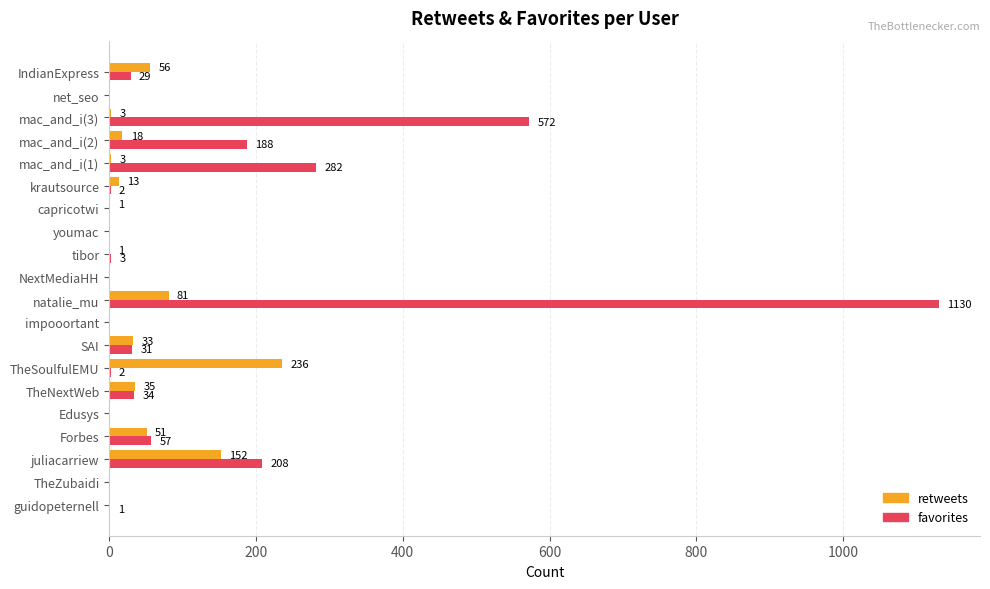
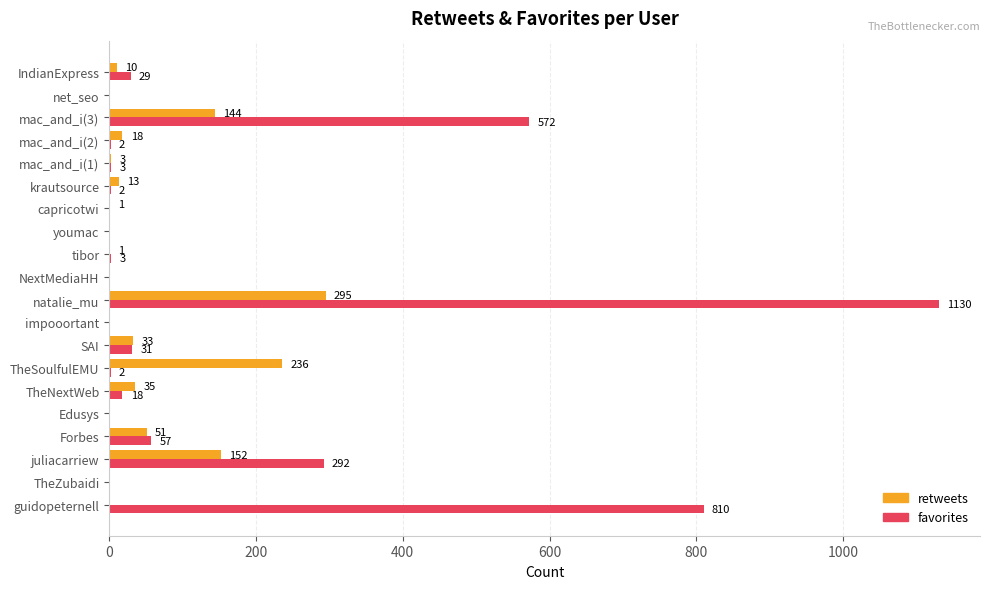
retweets, IndianExpress: 56 -> 10
retweets, mac_and_i(3): 3 -> 144
favorites, mac_and_i(2): 188 -> 2
favorites, mac_and_i(1): 282 -> 3
retweets, natalie_mu: 81 -> 295
favorites, TheNextWeb: 34 -> 18
favorites, juliacarriew: 208 -> 292
favorites, guidopeternell: 1 -> 810
